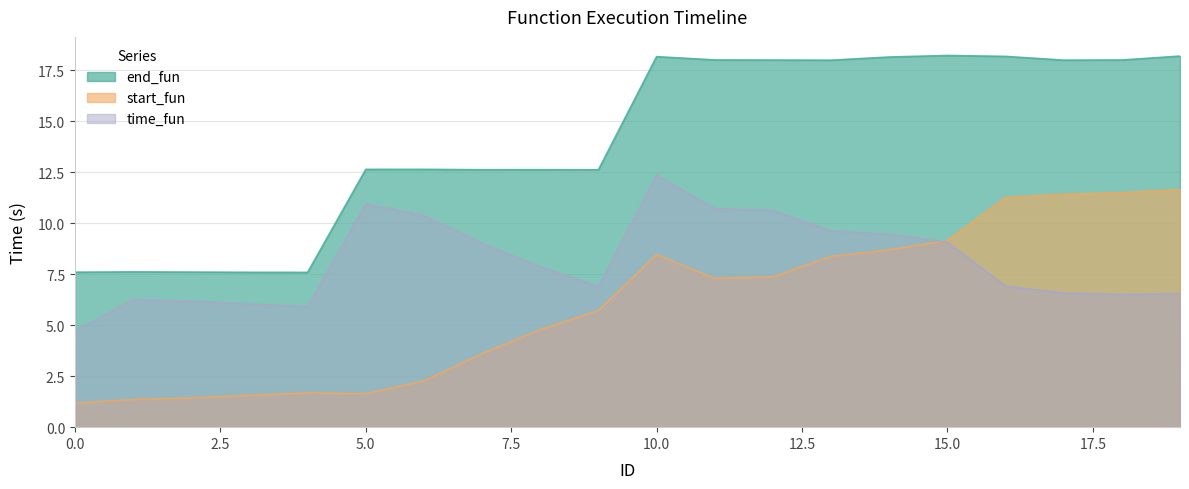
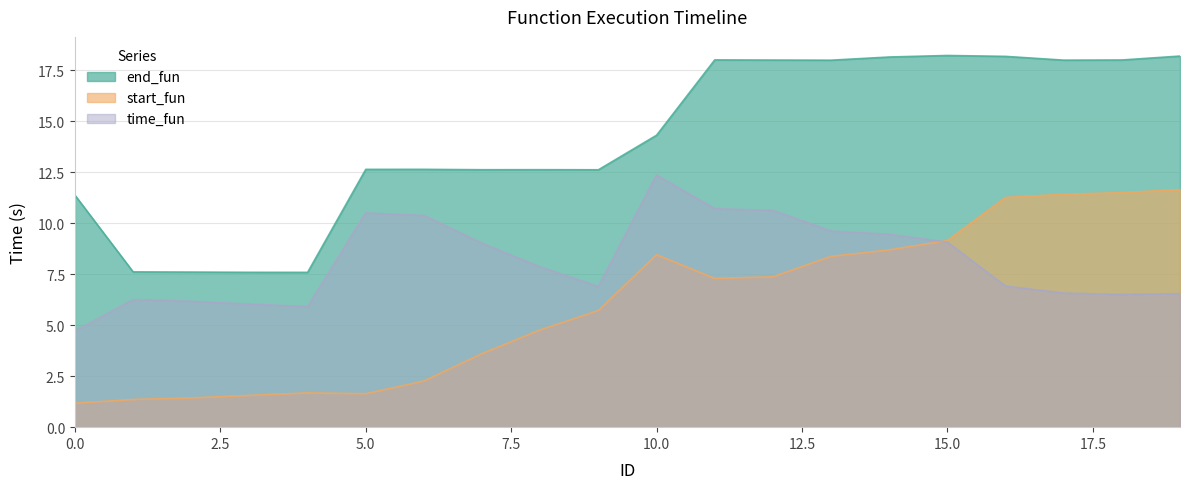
end_fun, 0.0: 7.6 -> 11.4
time_fun, 5.0: 10.9 -> 10.5
end_fun, 10.0: 18.2 -> 14.3
